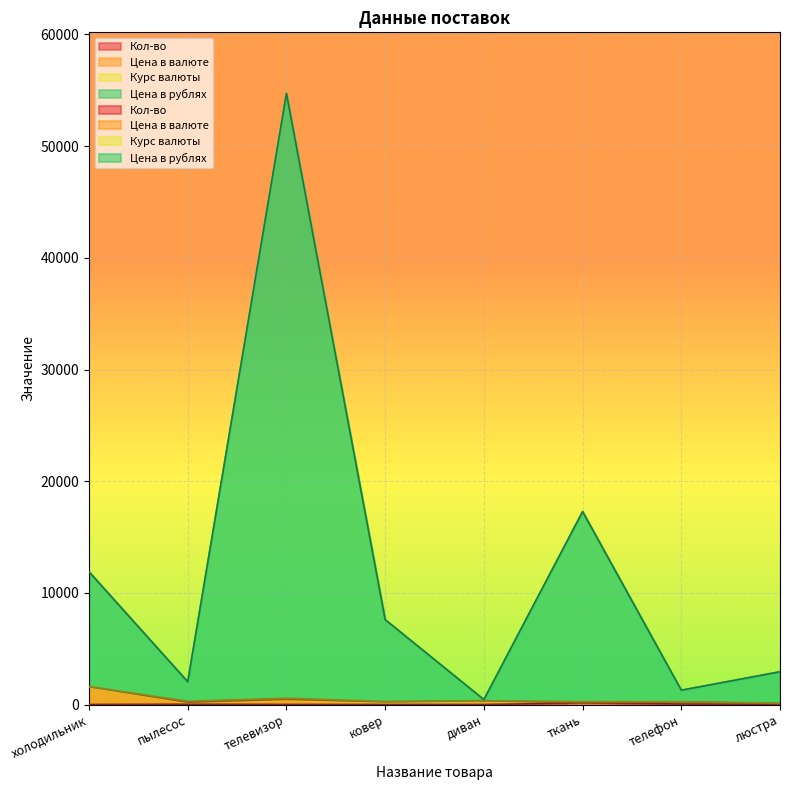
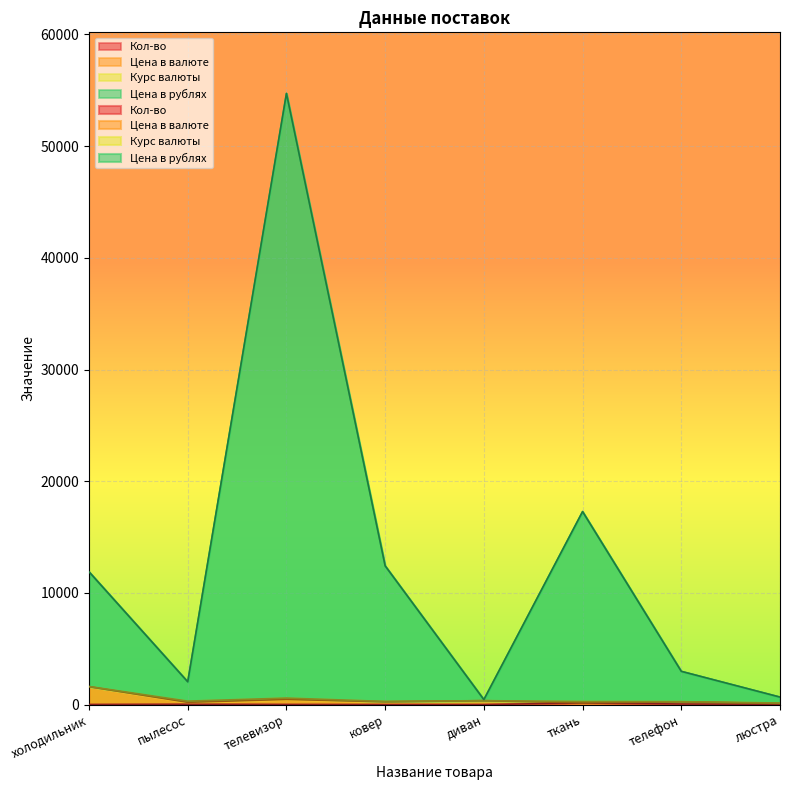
Цена в рублях, ковер: 7300 -> 12100
Цена в рублях, телефон: 1000 -> 2700
Цена в рублях, люстра: 2800 -> 500
